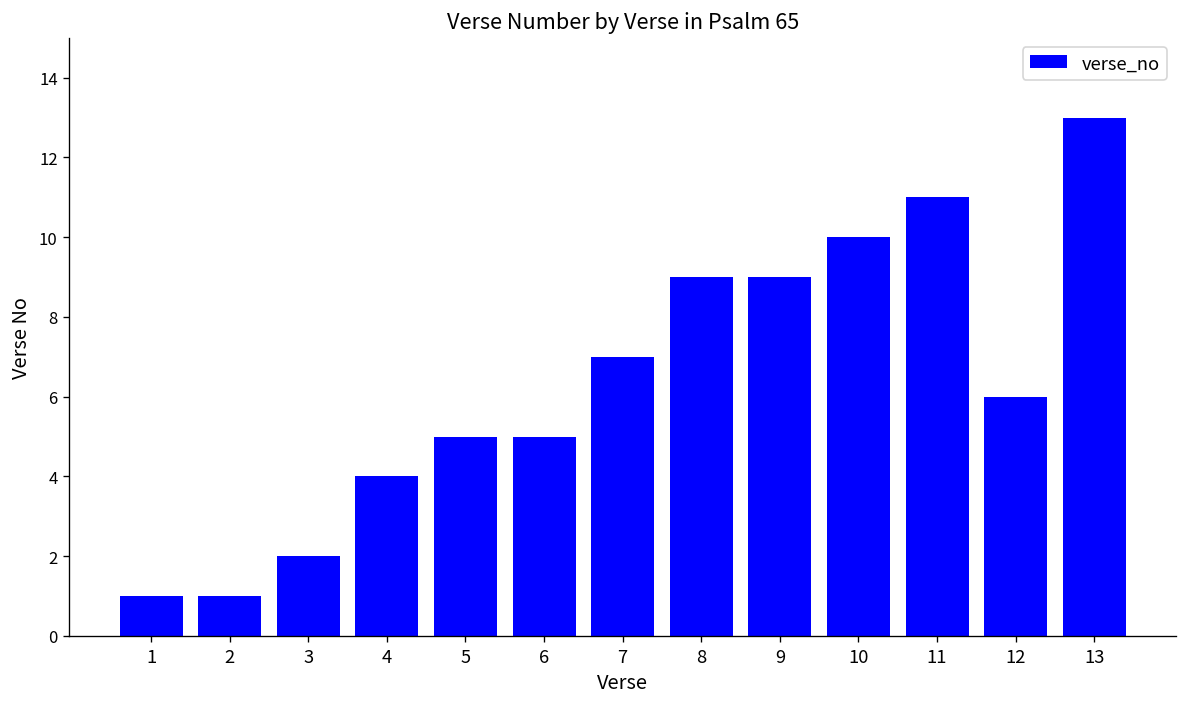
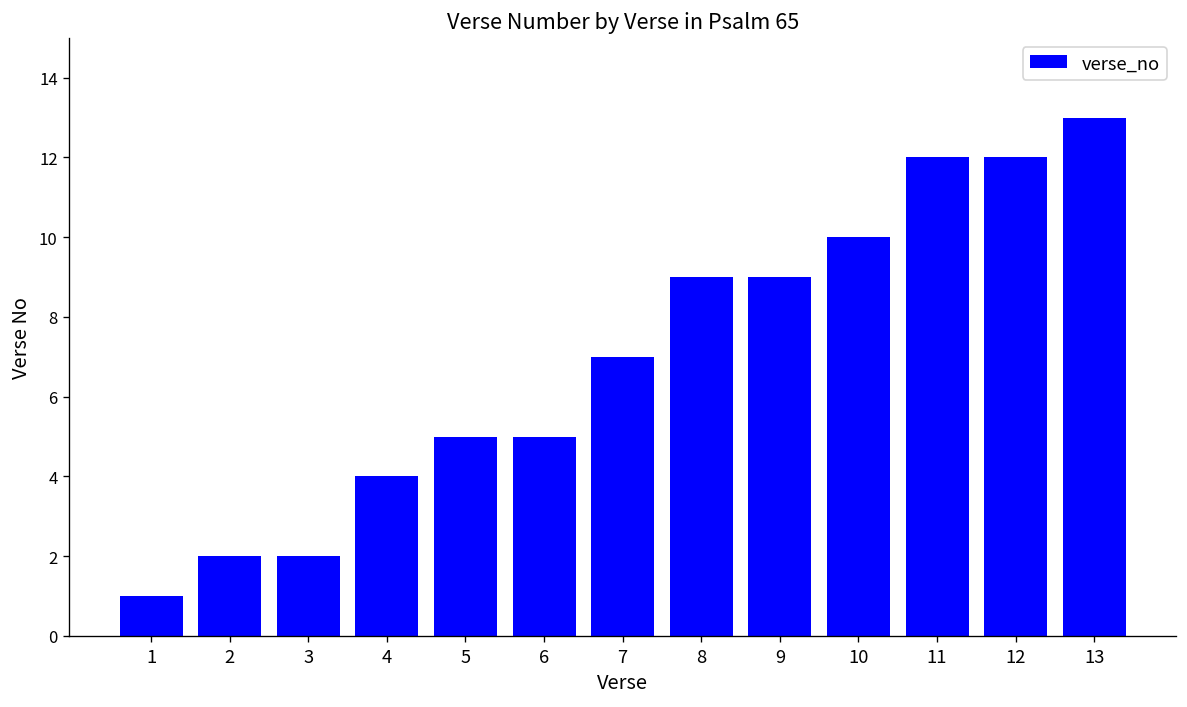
2: 1 -> 2
11: 11 -> 12
12: 6 -> 12
